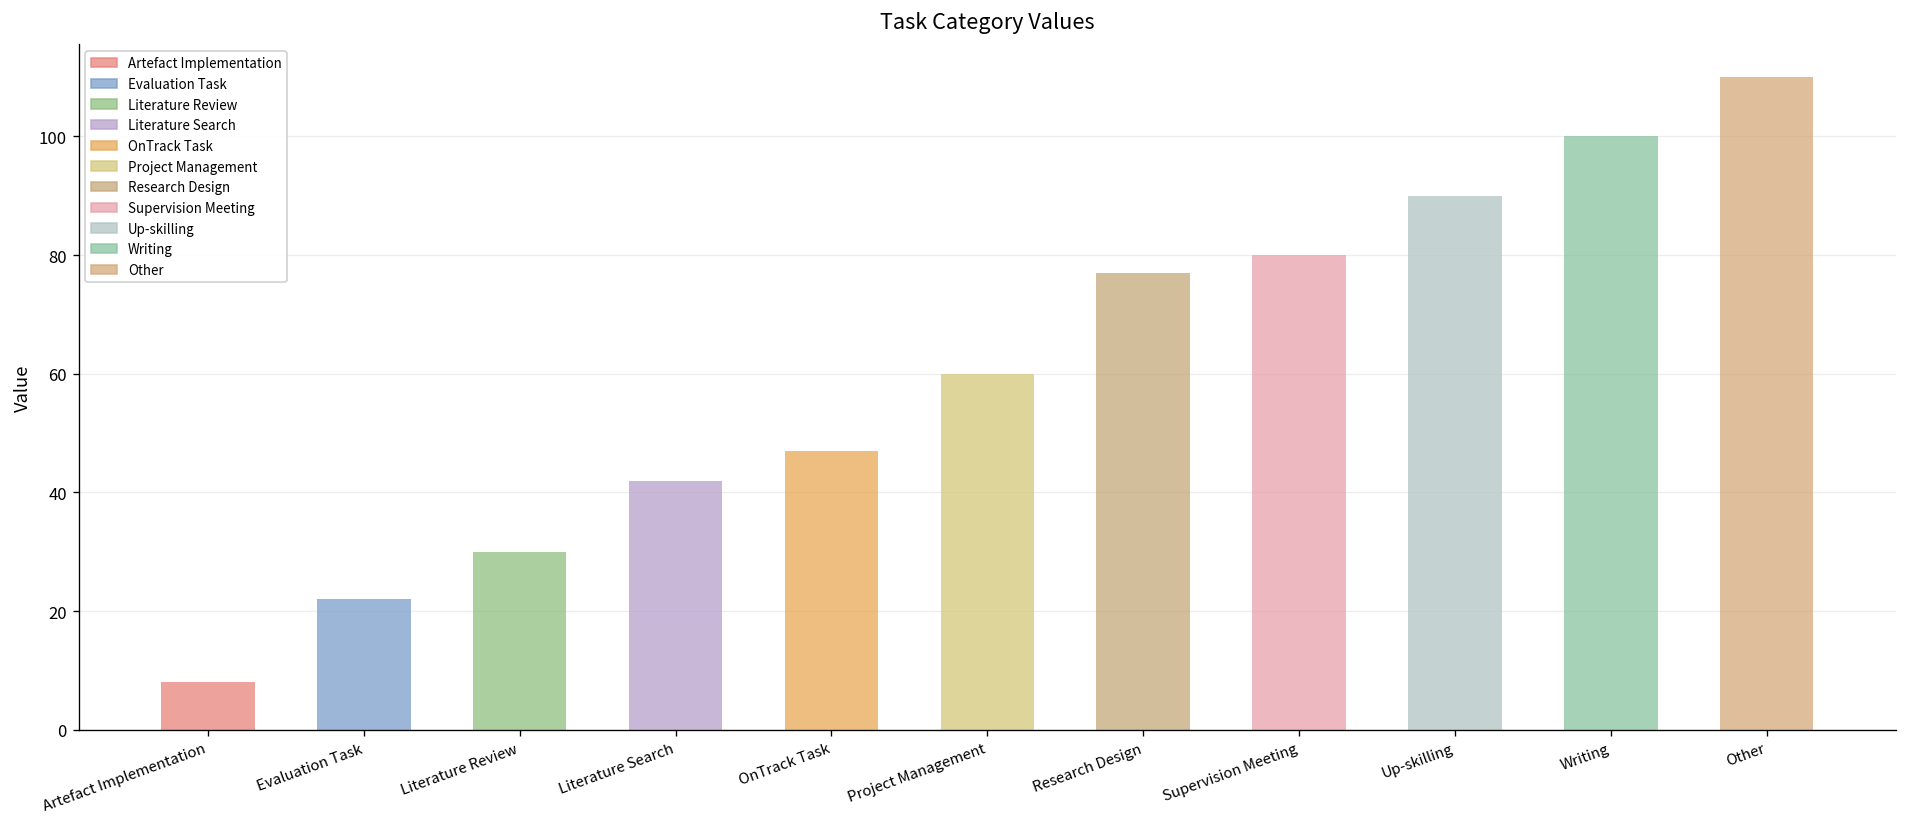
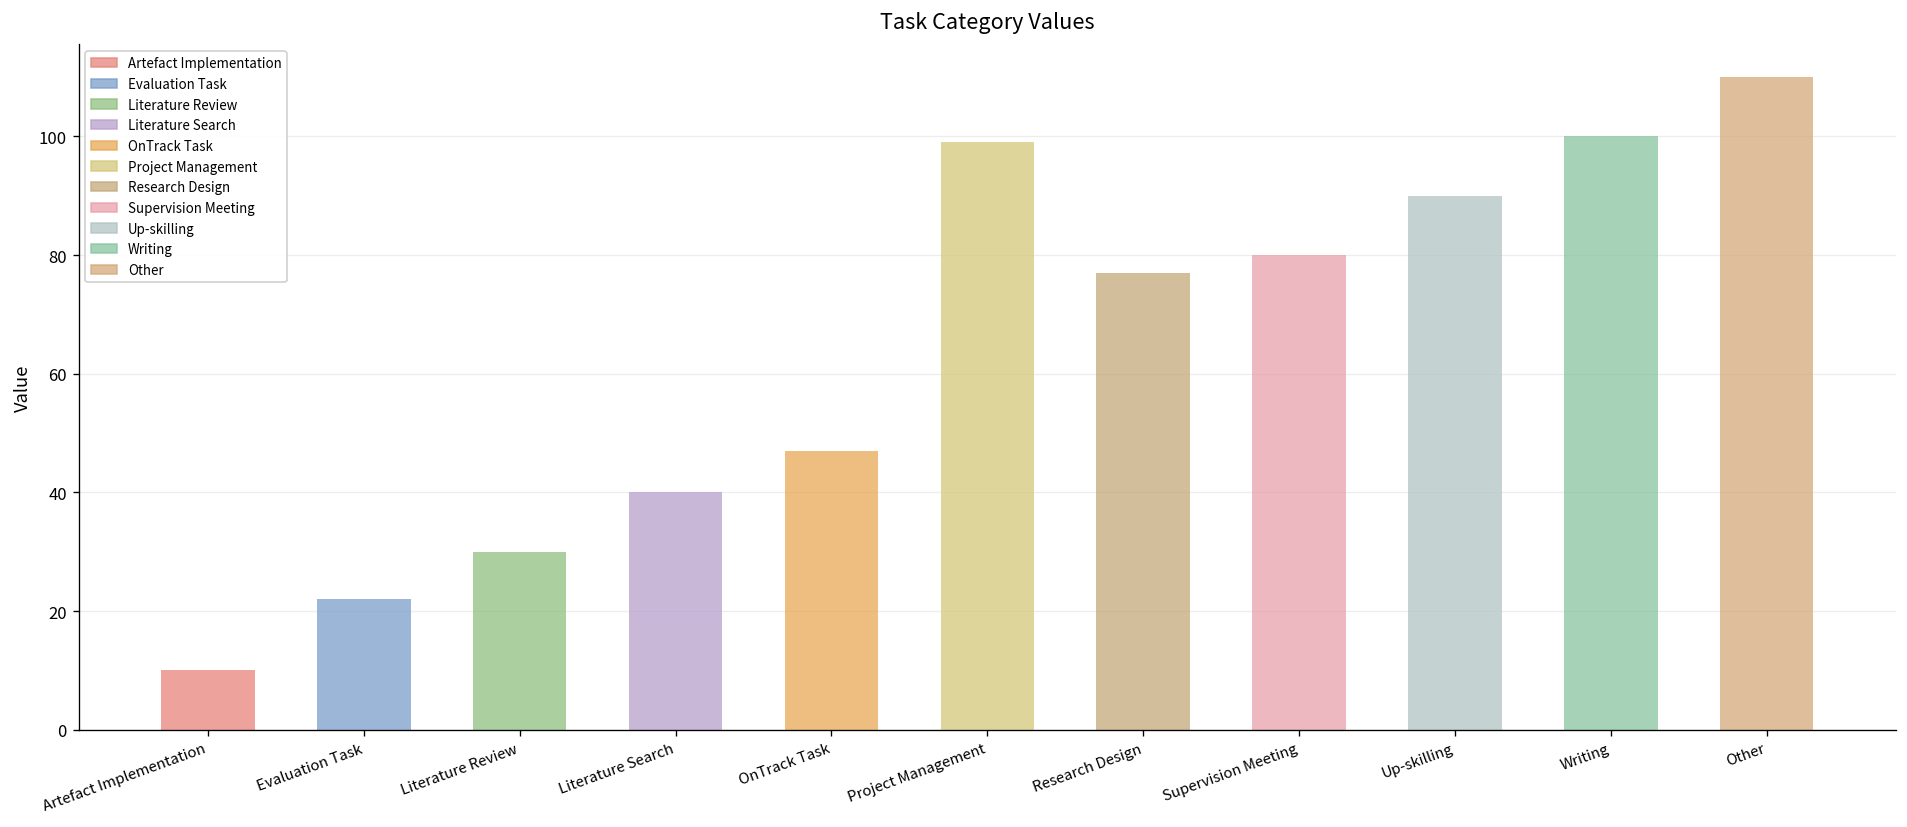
Artefact Implementation: 8 -> 10
Literature Search: 42 -> 40
Project Management: 60 -> 99
